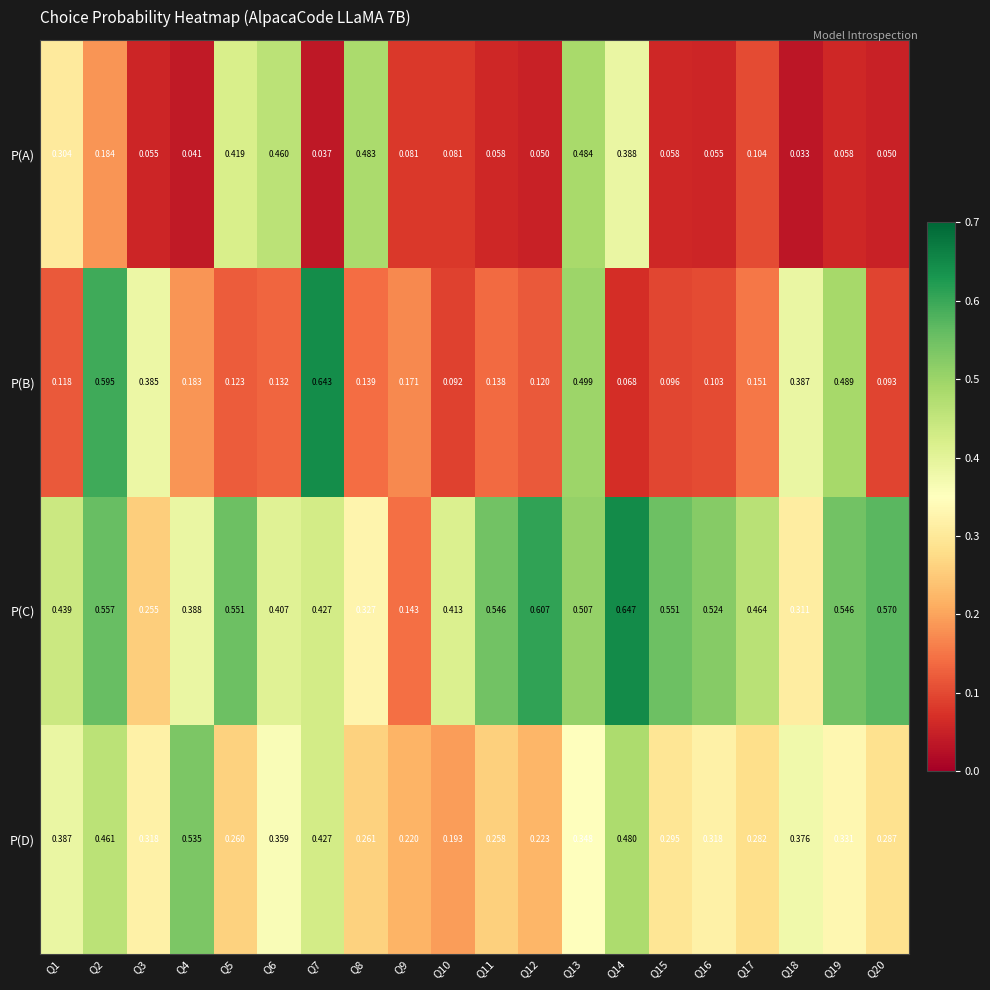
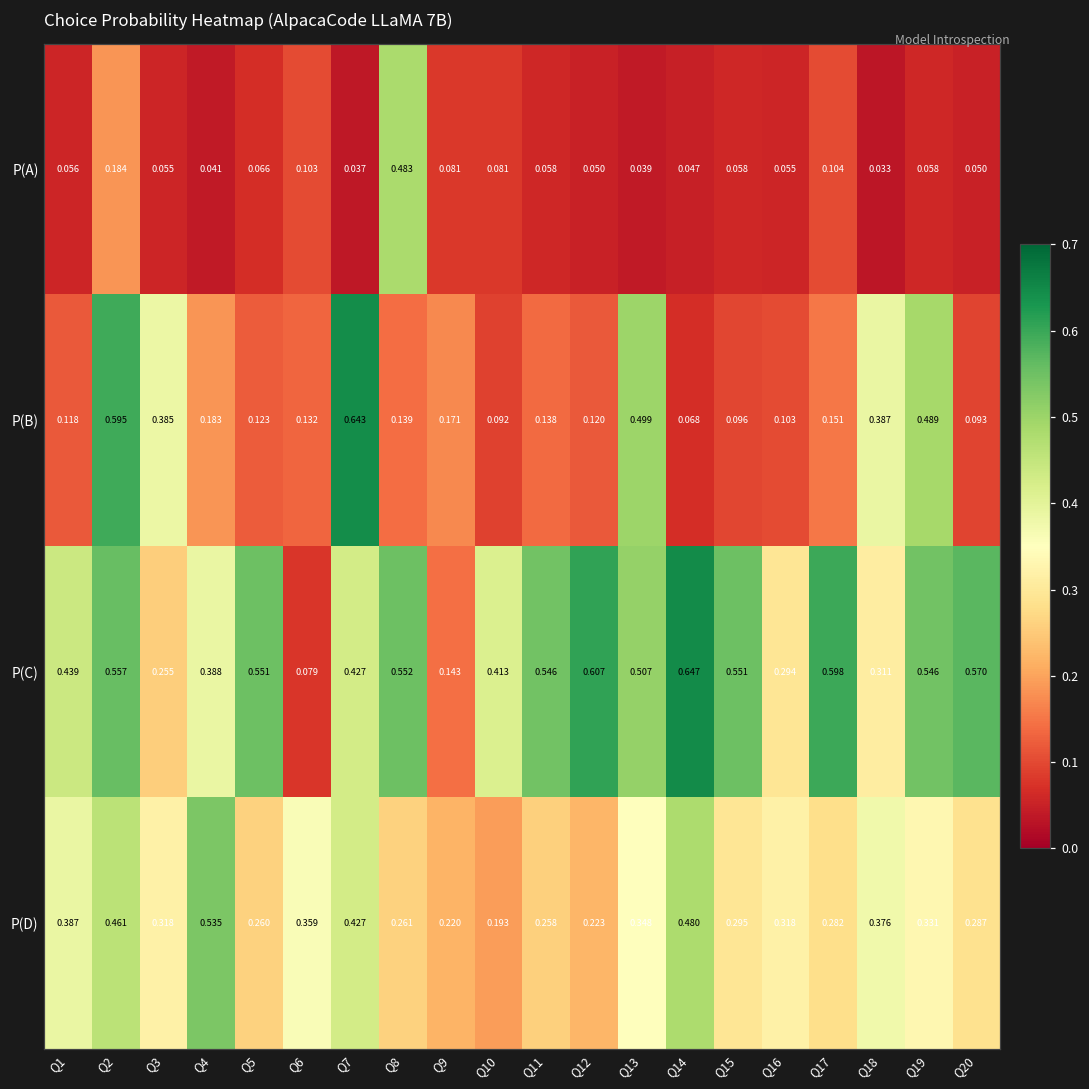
P(A), Q1: 0.304 -> 0.056
P(A), Q5: 0.419 -> 0.066
P(A), Q6: 0.460 -> 0.103
P(A), Q13: 0.484 -> 0.039
P(A), Q14: 0.388 -> 0.047
P(C), Q6: 0.407 -> 0.079
P(C), Q8: 0.327 -> 0.552
P(C), Q16: 0.524 -> 0.294
P(C), Q17: 0.464 -> 0.598
